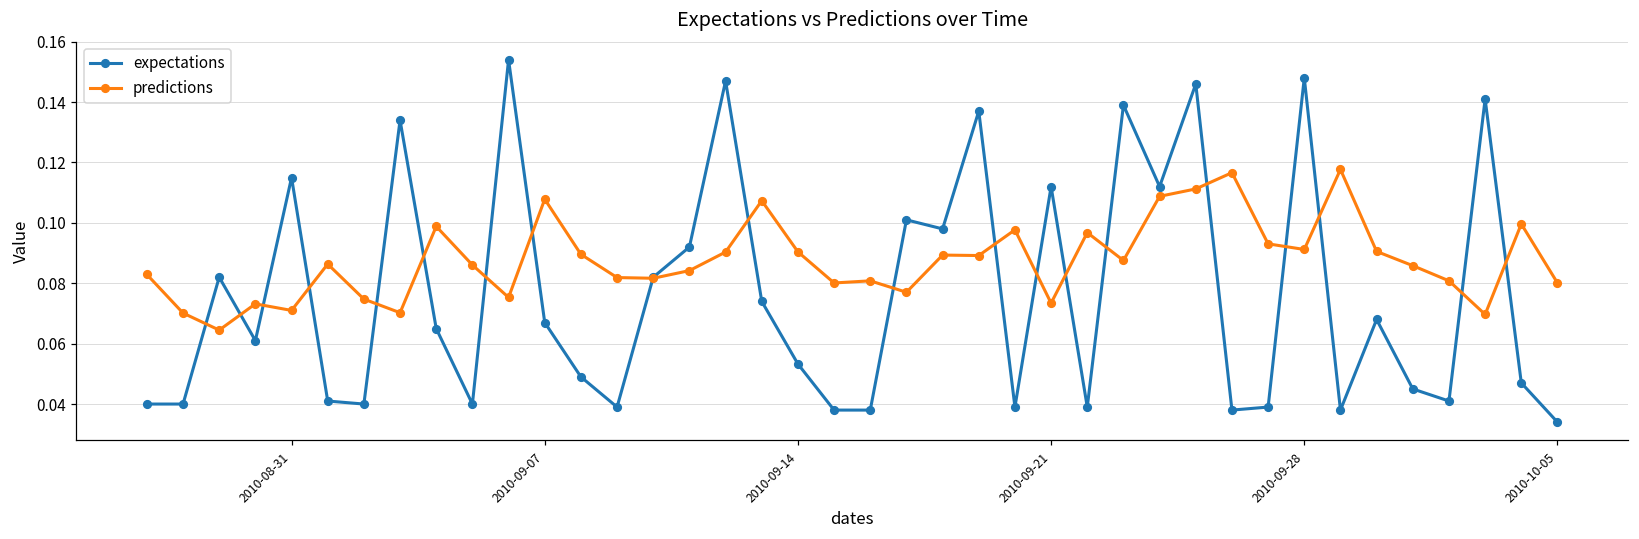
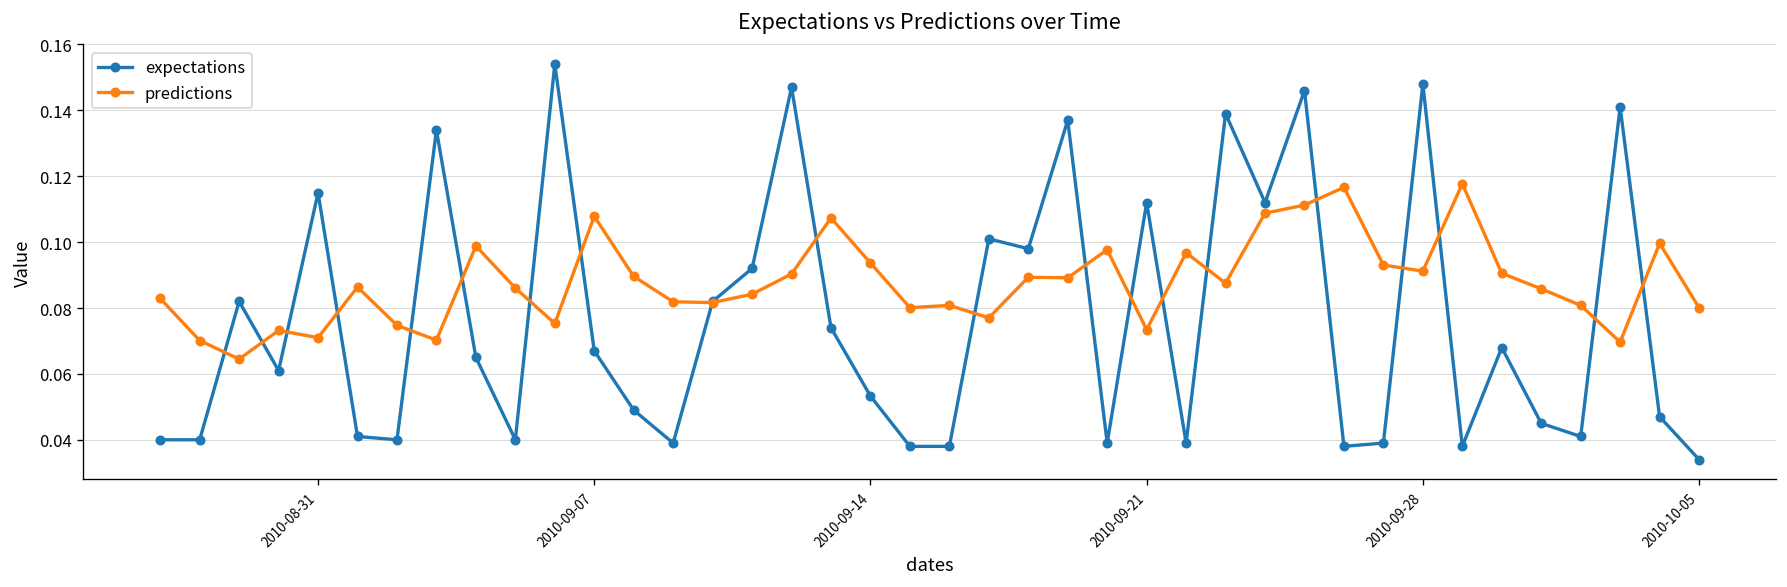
predictions, 2010-09-14: 0.090 -> 0.094
